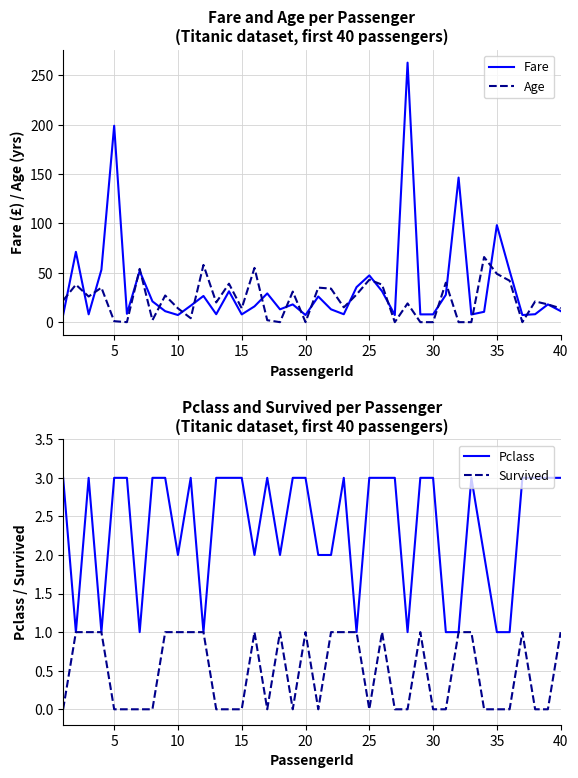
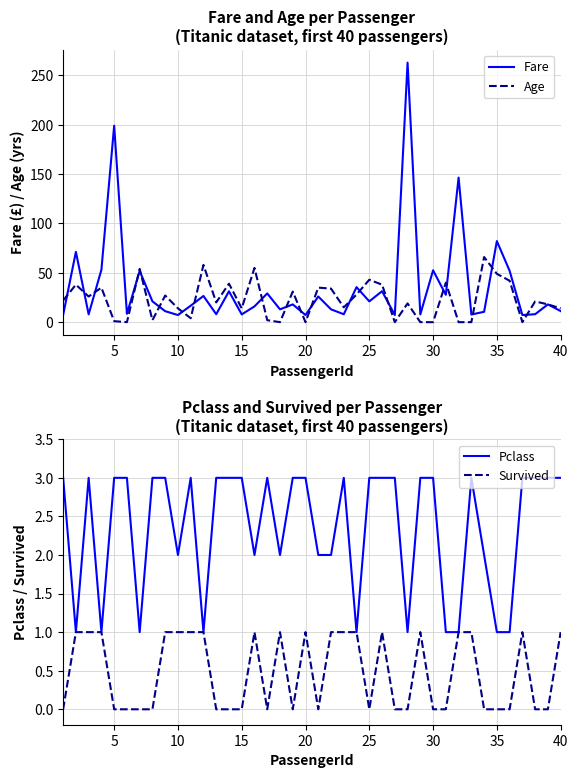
Fare and Age per Passenger (Titanic dataset, first 40 passengers), Fare, 25: 50 -> 20
Fare and Age per Passenger (Titanic dataset, first 40 passengers), Fare, 30: 10 -> 50
Fare and Age per Passenger (Titanic dataset, first 40 passengers), Fare, 35: 100 -> 80
